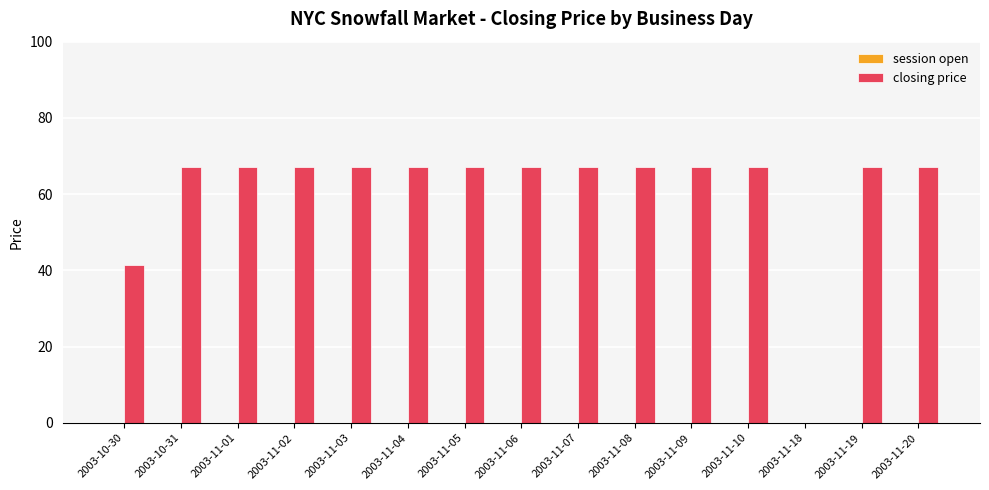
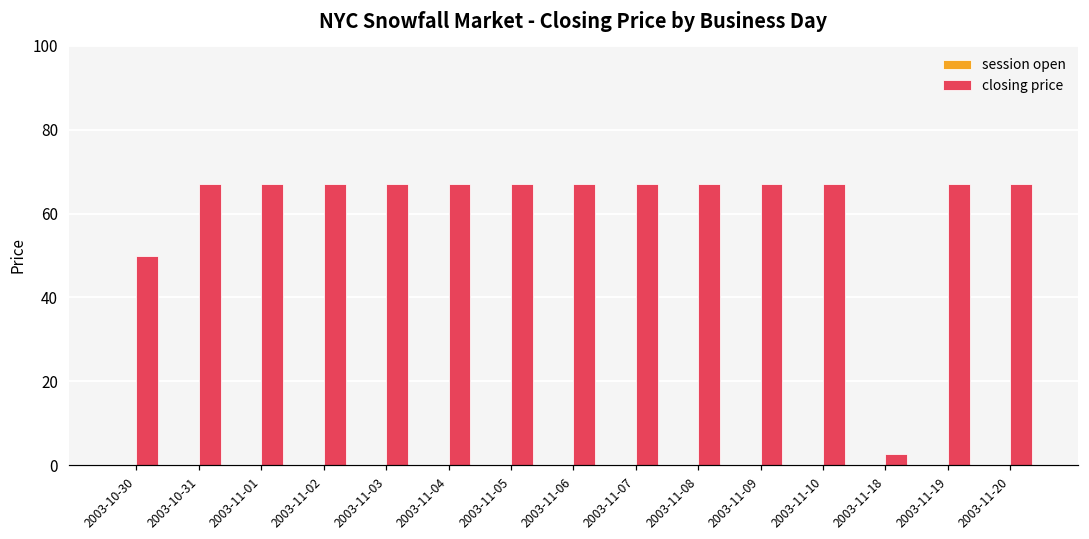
closing price, 2003-10-30: 42 -> 50
closing price, 2003-11-18: 0 -> 3
